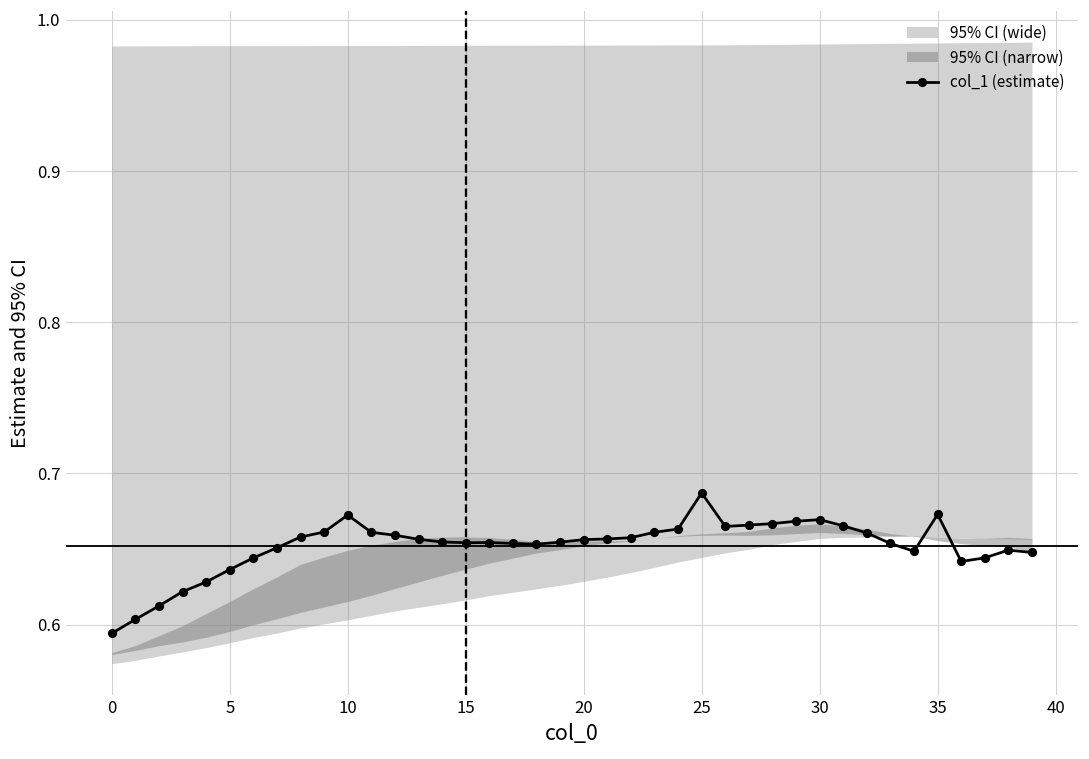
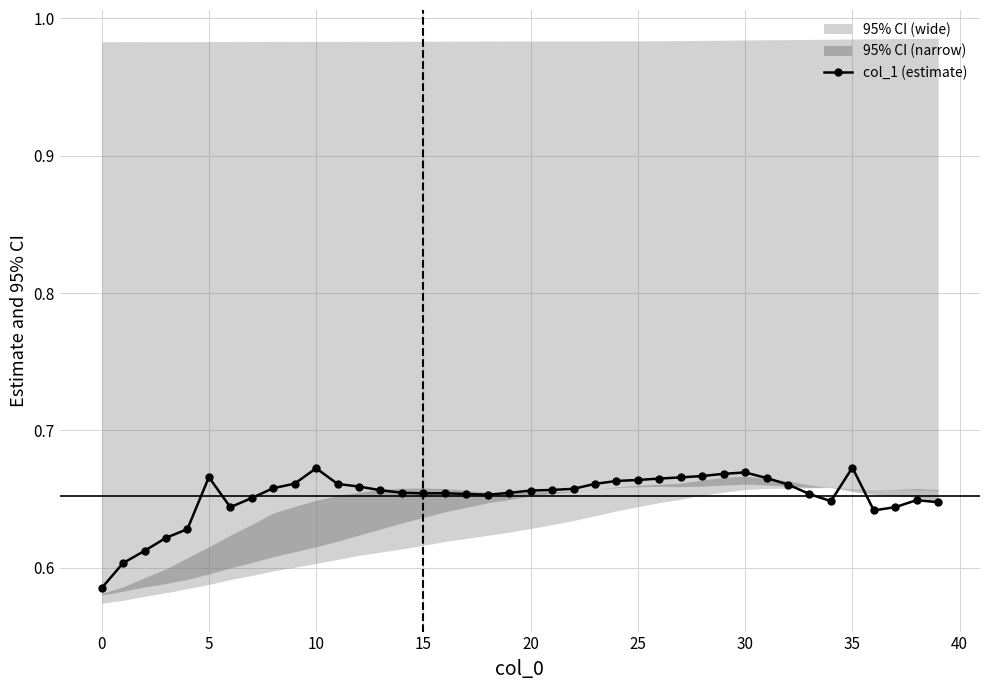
col_1 (estimate), 0: 0.594 -> 0.585
col_1 (estimate), 5: 0.636 -> 0.666
col_1 (estimate), 25: 0.687 -> 0.664
